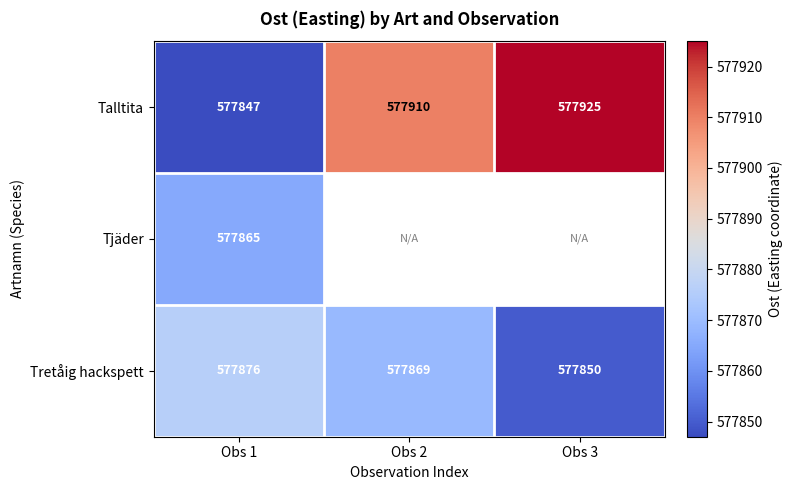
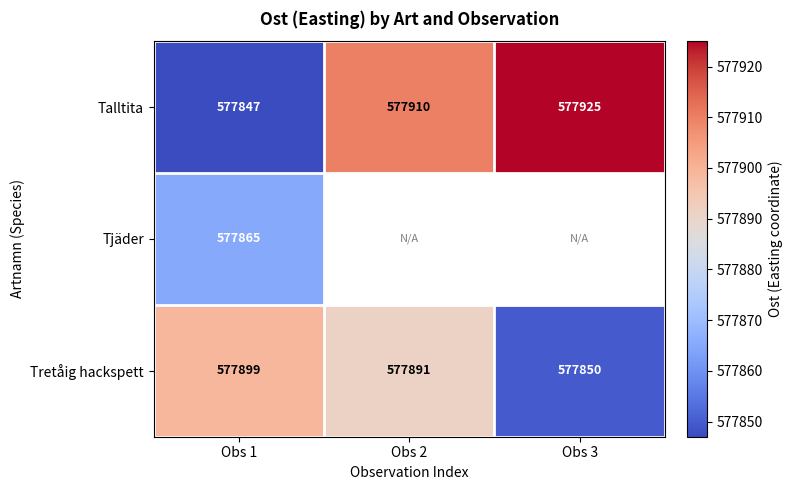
Tretåig hackspett, Obs 1: 577876 -> 577899
Tretåig hackspett, Obs 2: 577869 -> 577891
